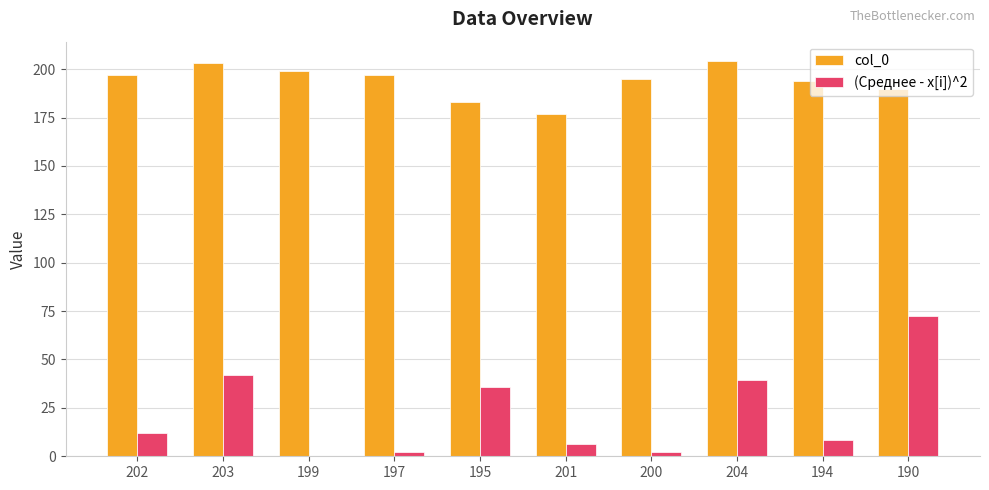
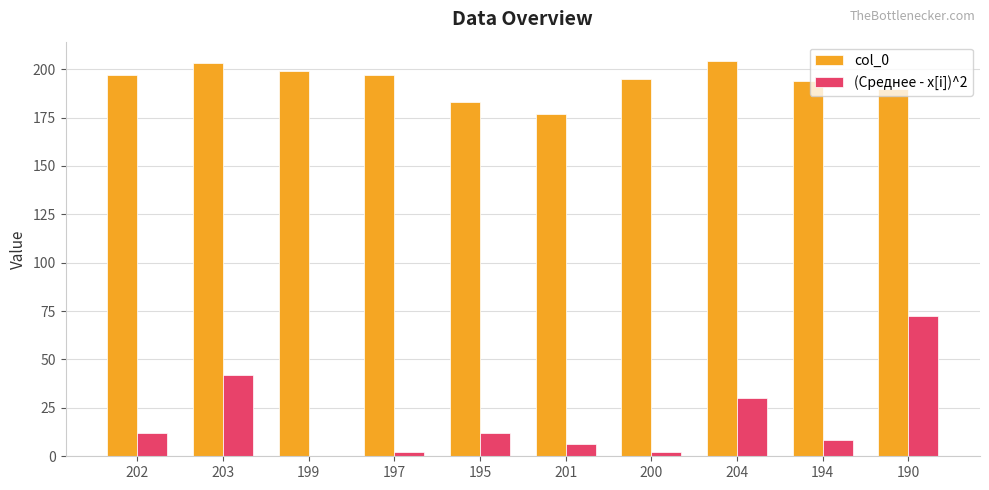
(Среднее - x[i])^2, 195: 36 -> 12
(Среднее - x[i])^2, 204: 39 -> 30
